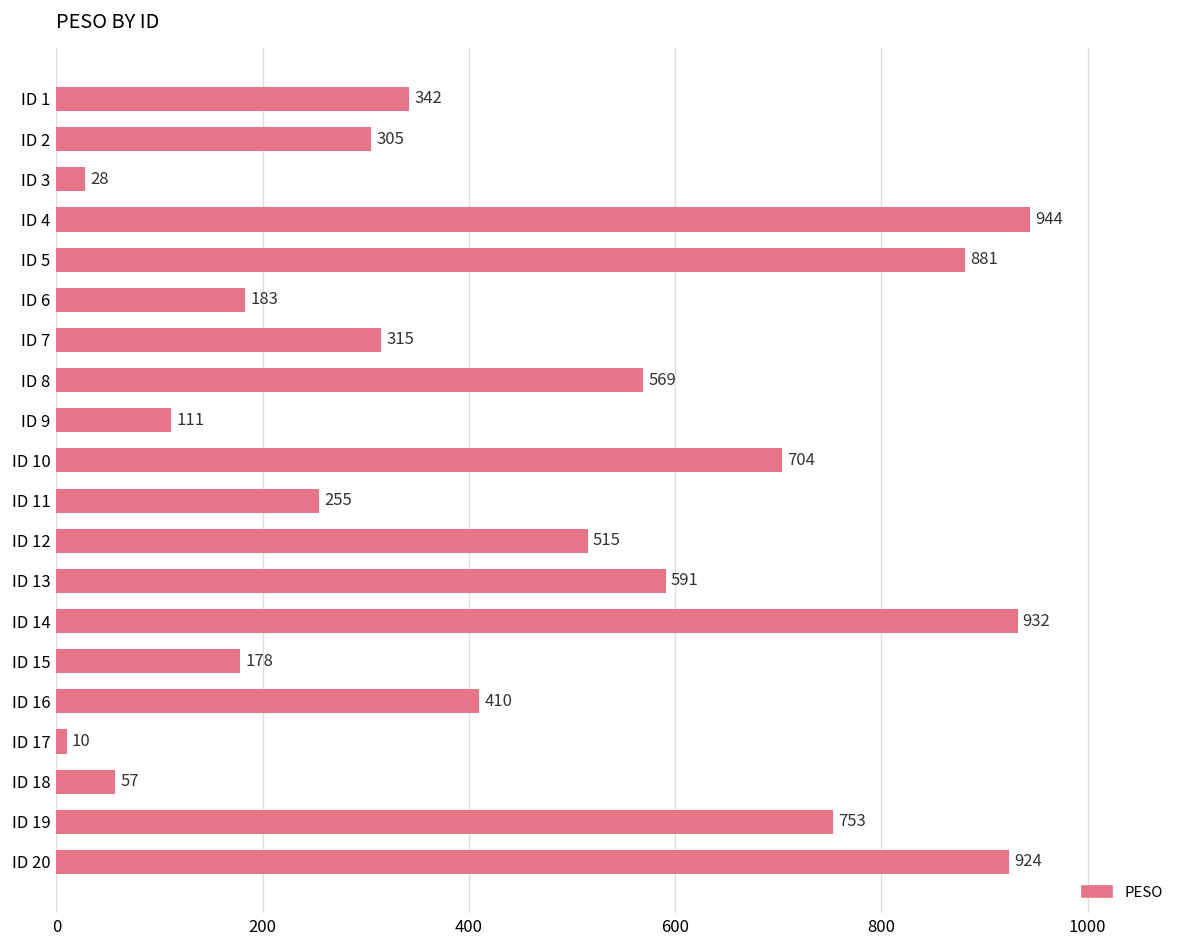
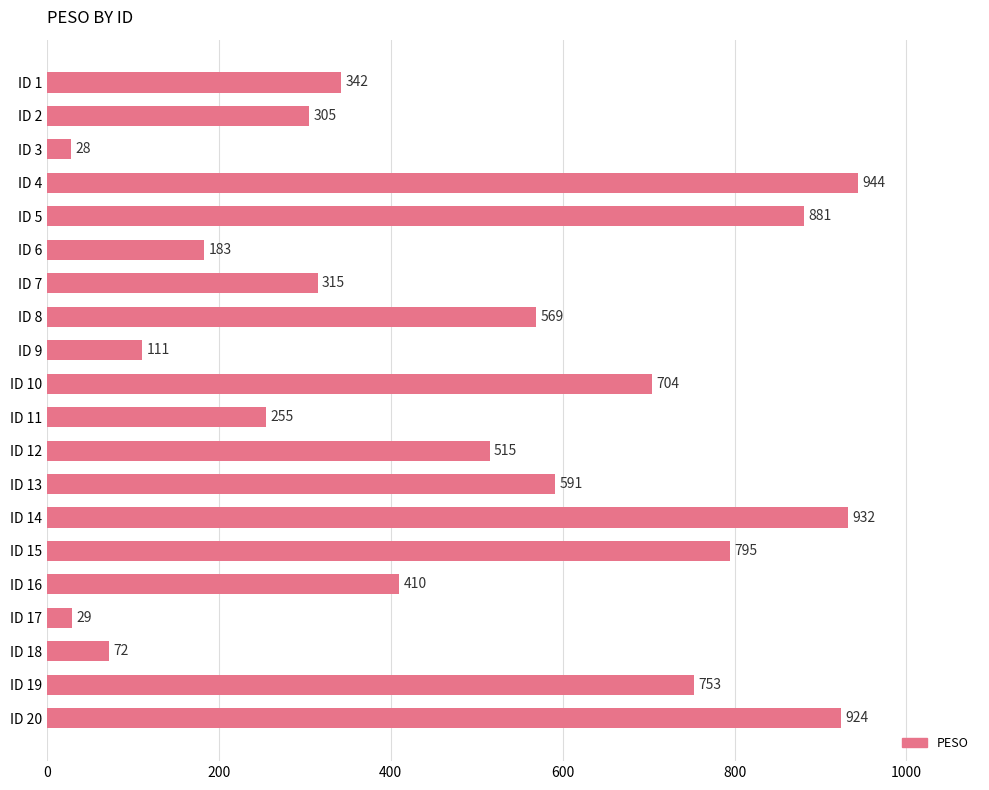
ID 15: 178 -> 795
ID 17: 10 -> 29
ID 18: 57 -> 72
